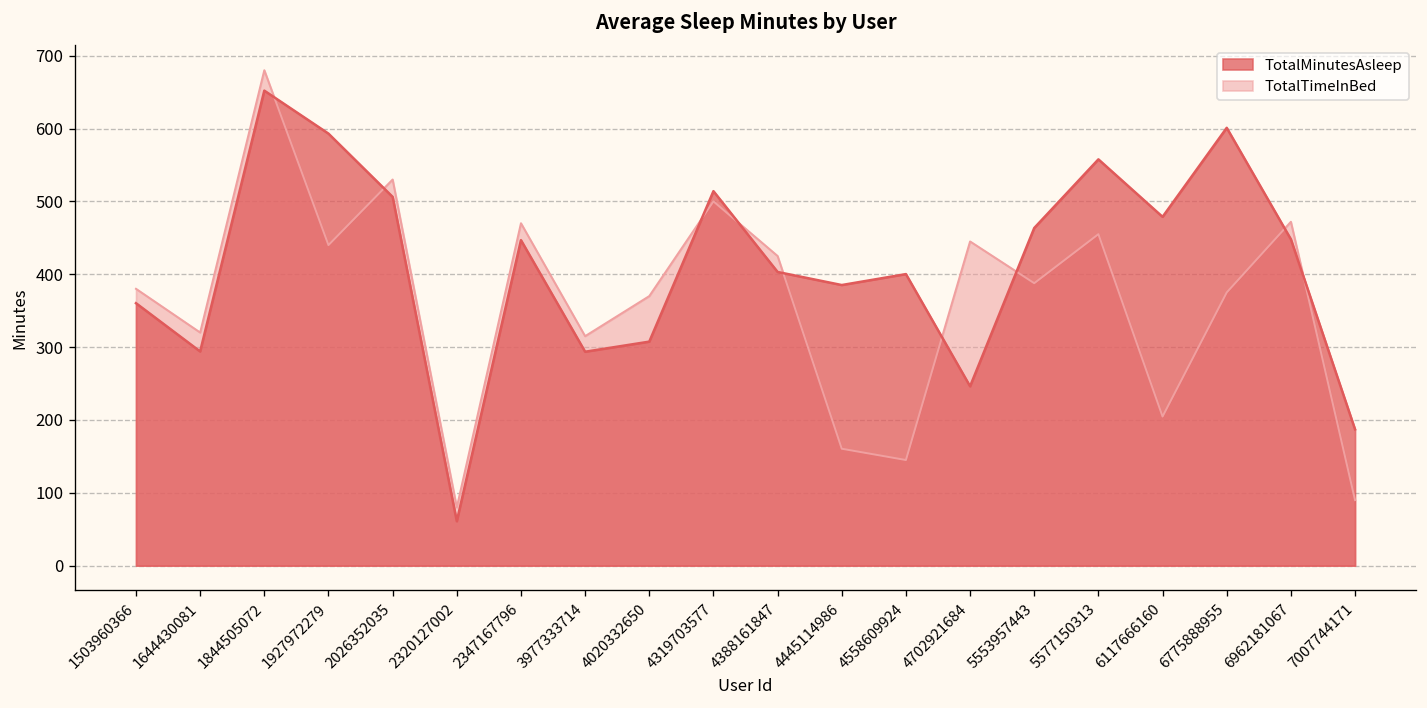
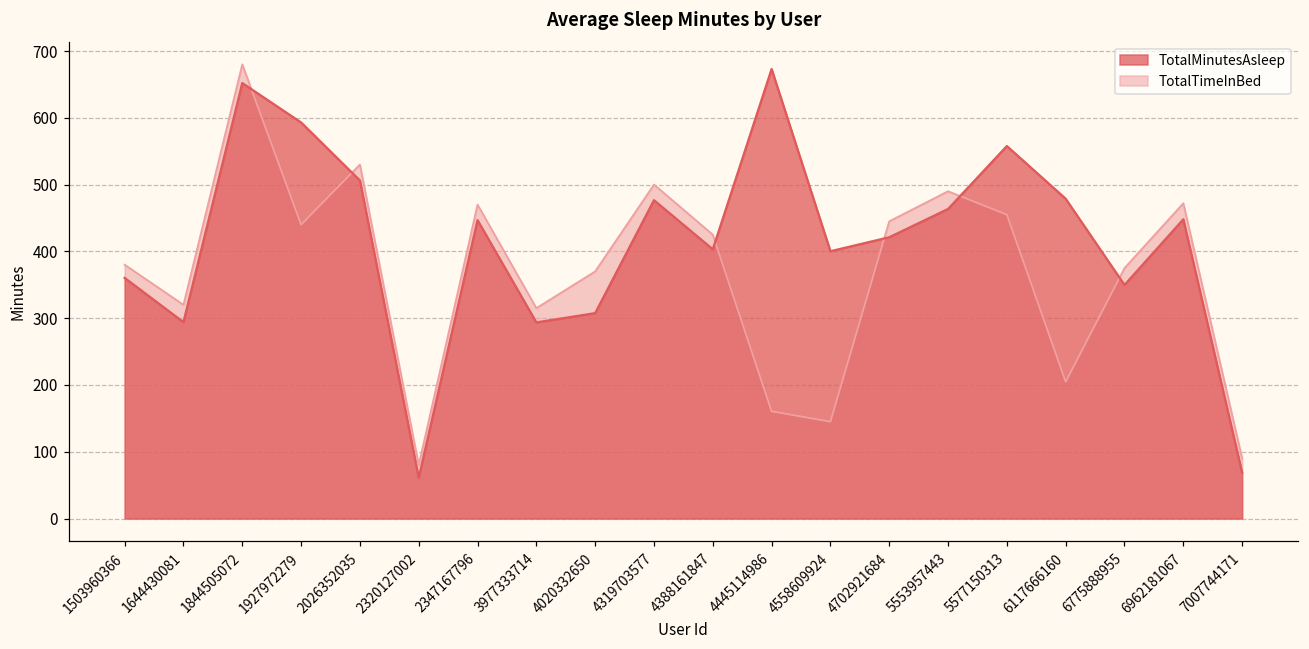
TotalMinutesAsleep, 4319703577: 510 -> 480
TotalMinutesAsleep, 4445114986: 390 -> 670
TotalMinutesAsleep, 4702921684: 250 -> 420
TotalTimeInBed, 5553957443: 390 -> 490
TotalMinutesAsleep, 6775888955: 600 -> 350
TotalMinutesAsleep, 7007744171: 190 -> 70
